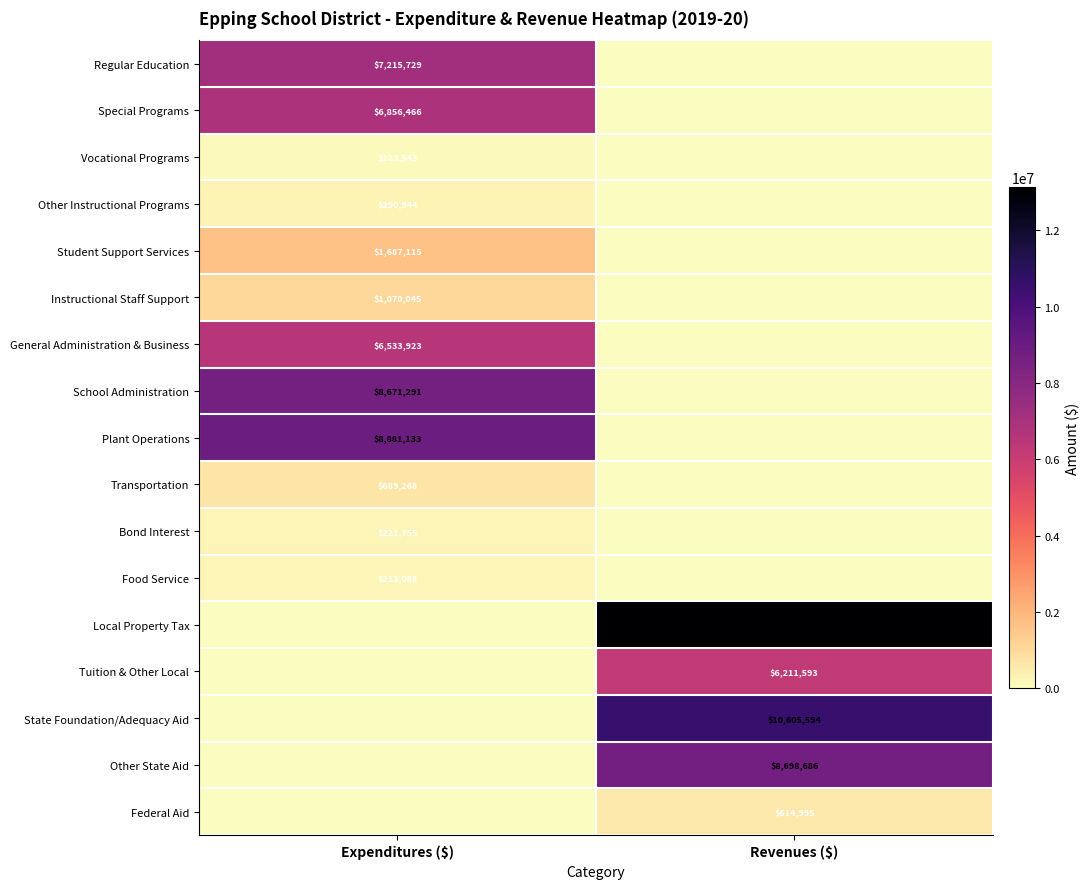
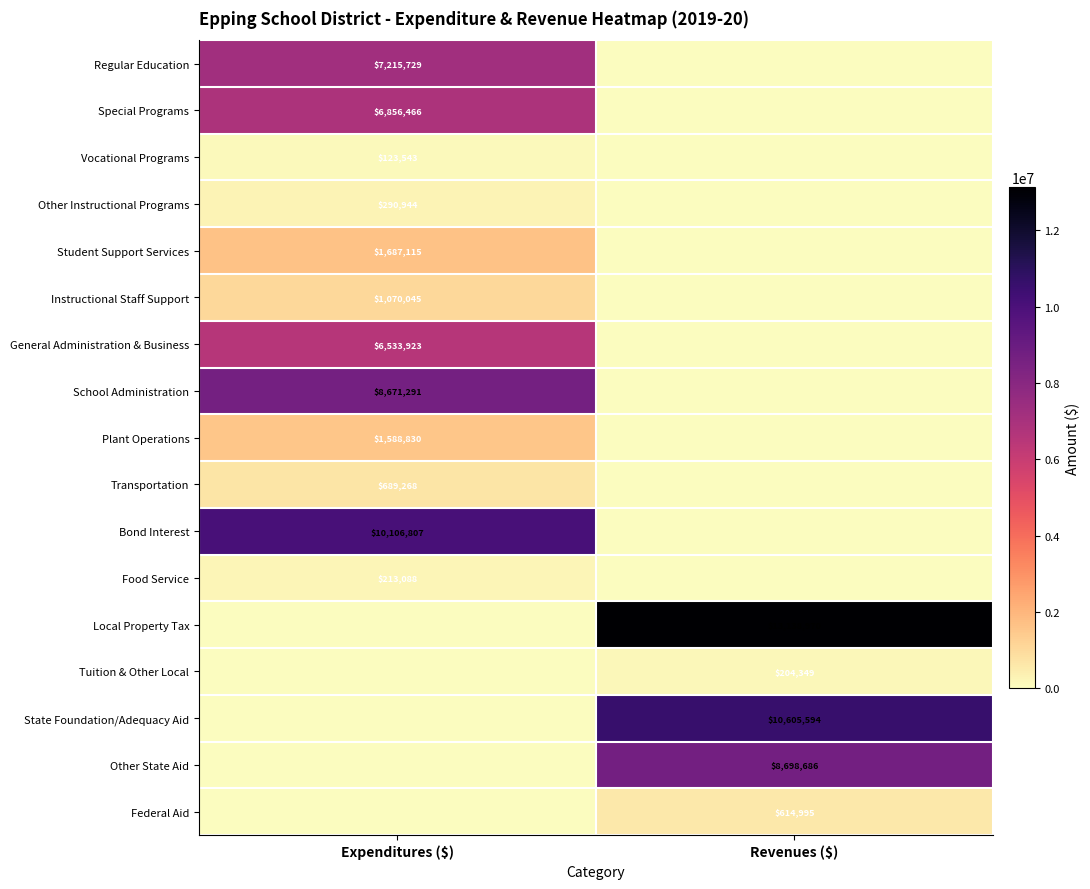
Plant Operations, Expenditures ($): $8,881,133 -> $1,588,830
Bond Interest, Expenditures ($): $221,755 -> $10,106,807
Tuition & Other Local, Revenues ($): $6,211,593 -> $204,349
